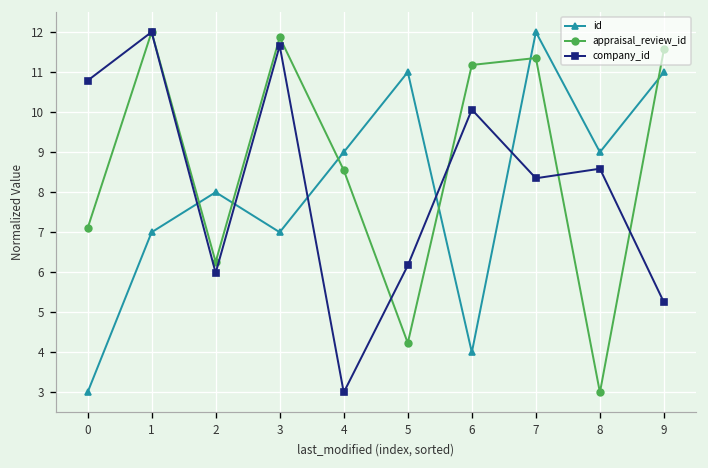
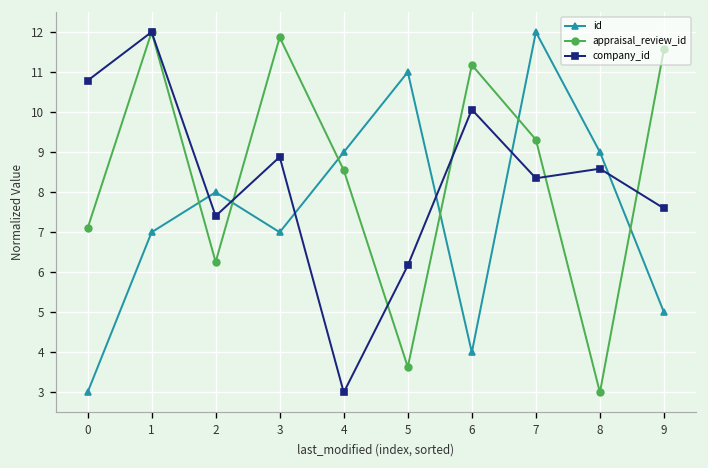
company_id, 2: 6.0 -> 7.4
company_id, 3: 11.7 -> 8.9
appraisal_review_id, 5: 4.2 -> 3.6
appraisal_review_id, 7: 11.4 -> 9.3
id, 9: 11.0 -> 5.0
company_id, 9: 5.2 -> 7.6
